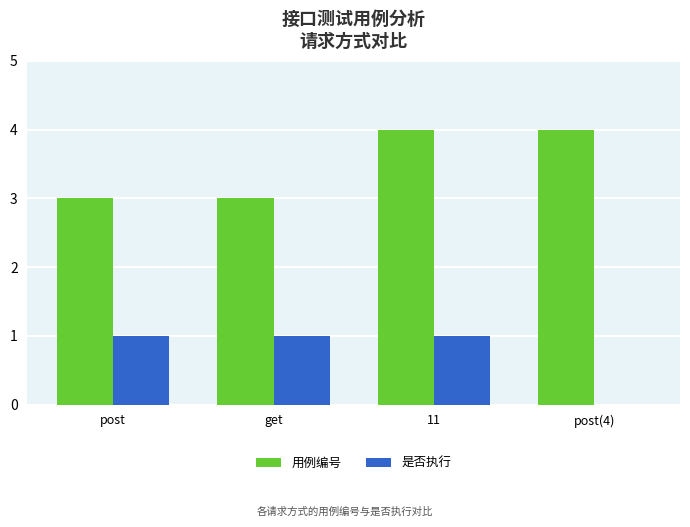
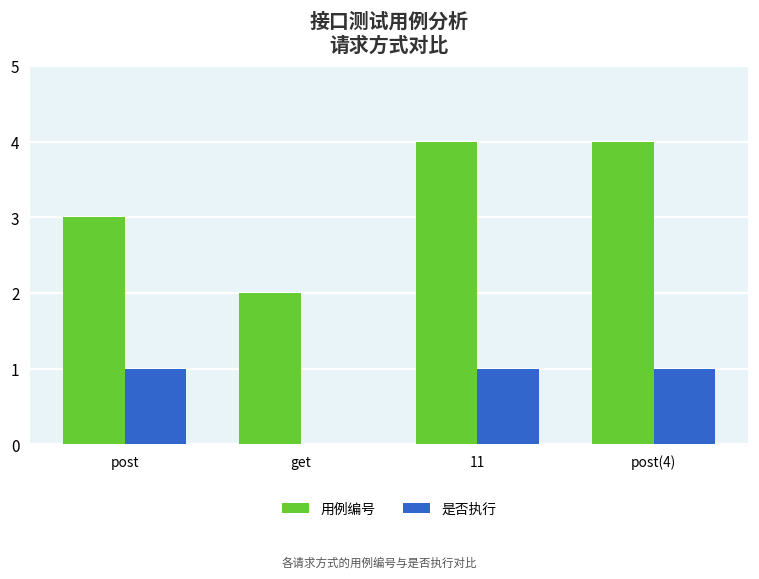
用例编号, get: 3 -> 2
是否执行, get: 1 -> 0
是否执行, post(4): 0 -> 1
